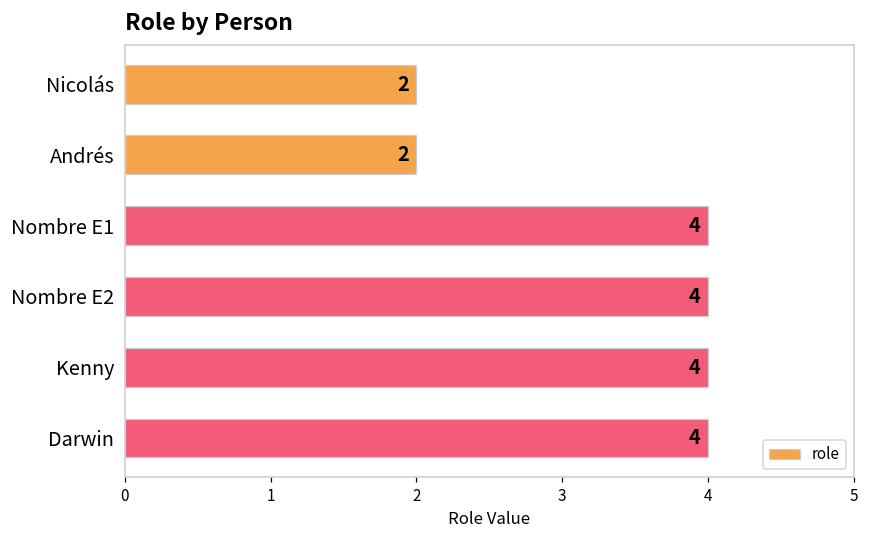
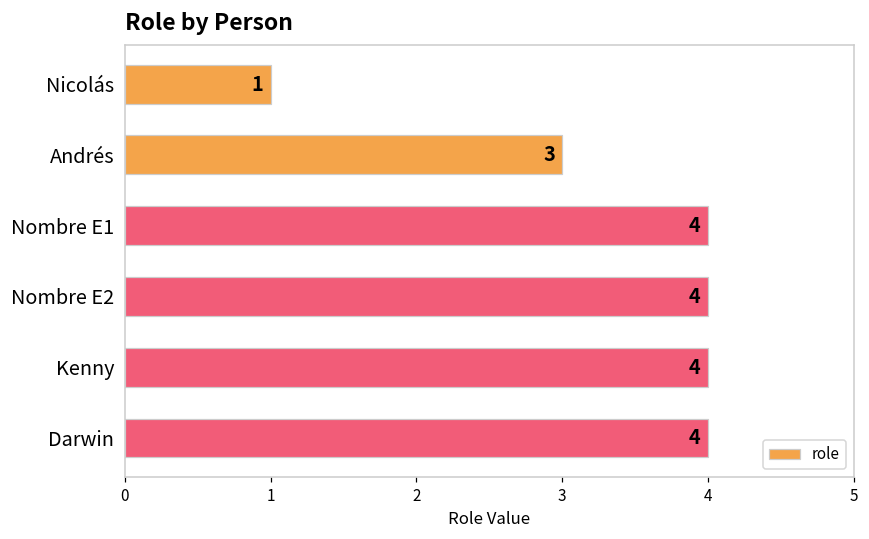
Nicolás: 2 -> 1
Andrés: 2 -> 3
